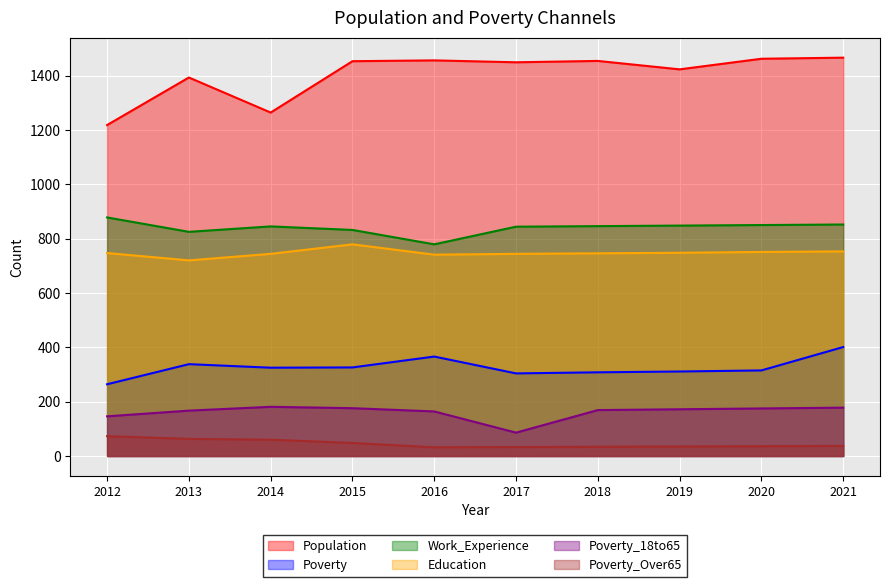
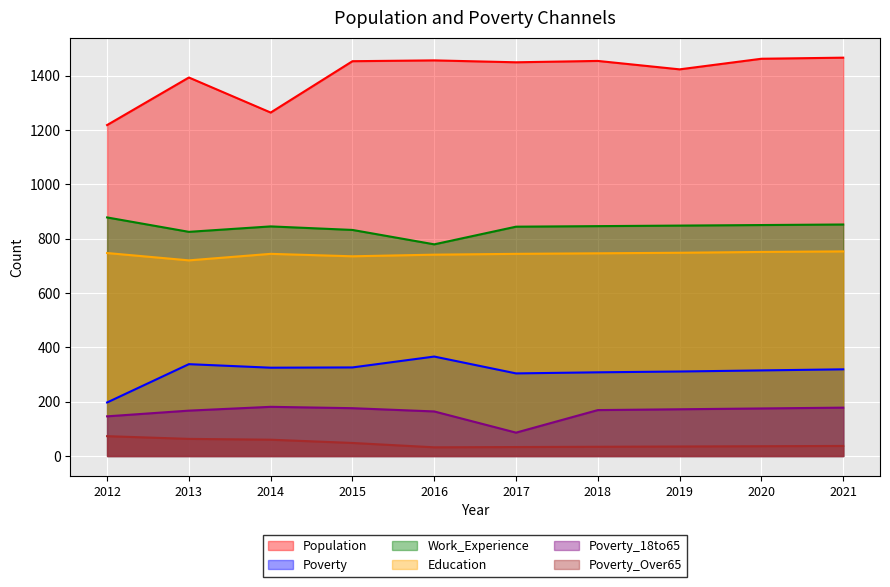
Poverty, 2012: 260 -> 200
Education, 2015: 780 -> 740
Poverty, 2021: 400 -> 320
